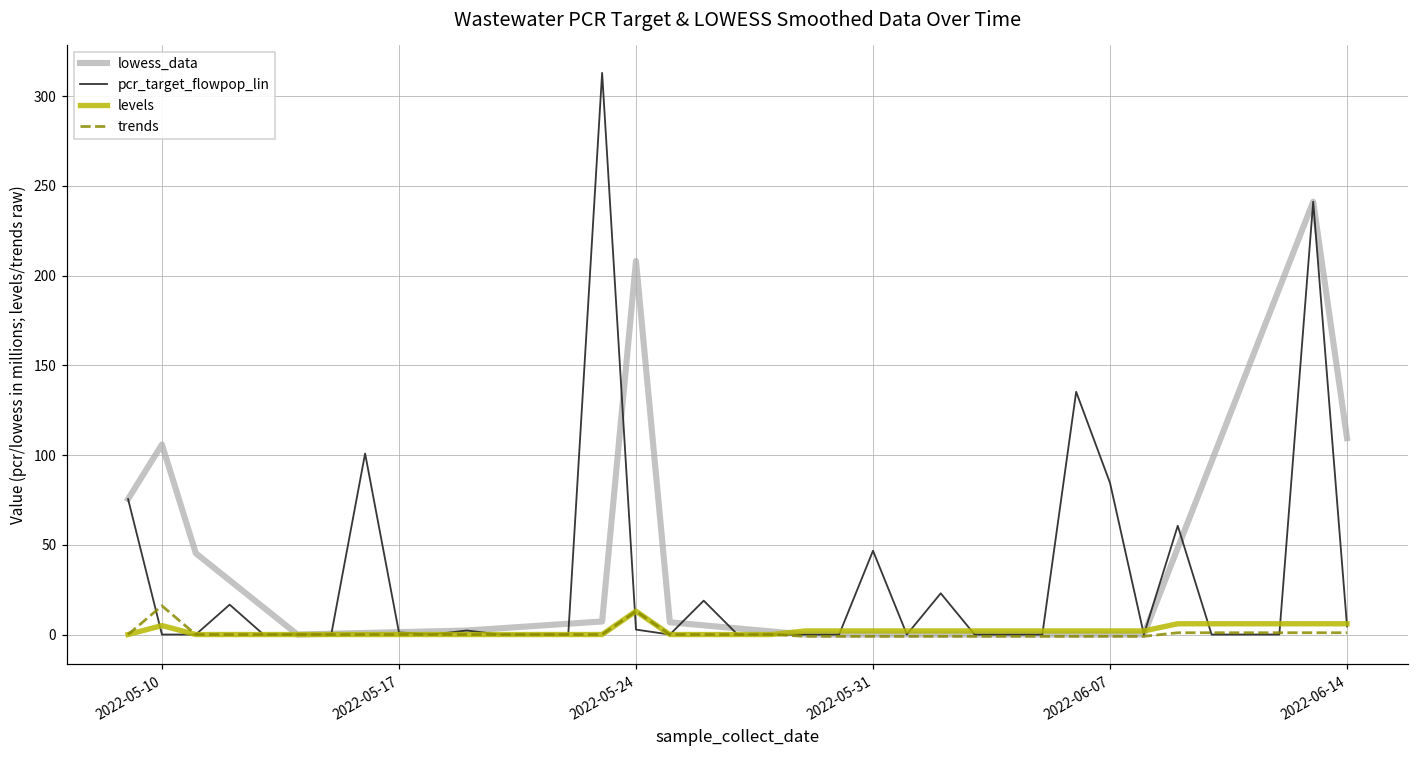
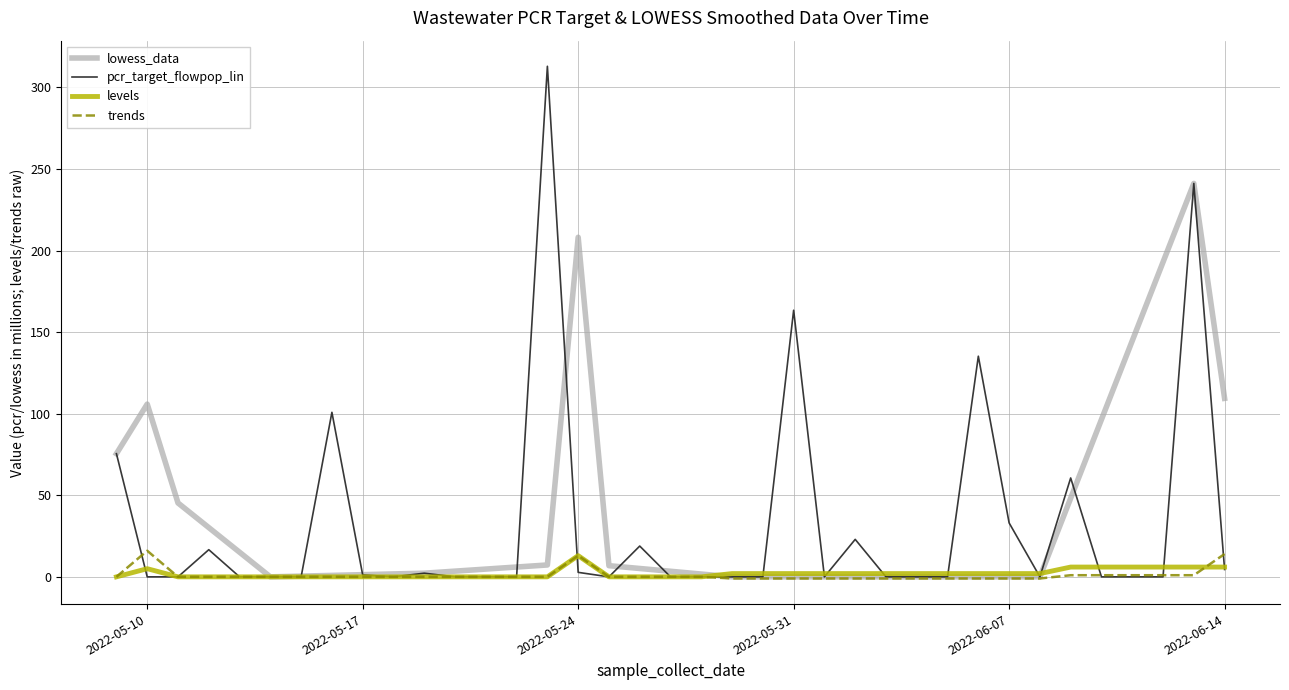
pcr_target_flowpop_lin, 2022-05-31: 47 -> 163
pcr_target_flowpop_lin, 2022-06-07: 84 -> 33
trends, 2022-06-14: 1 -> 14
